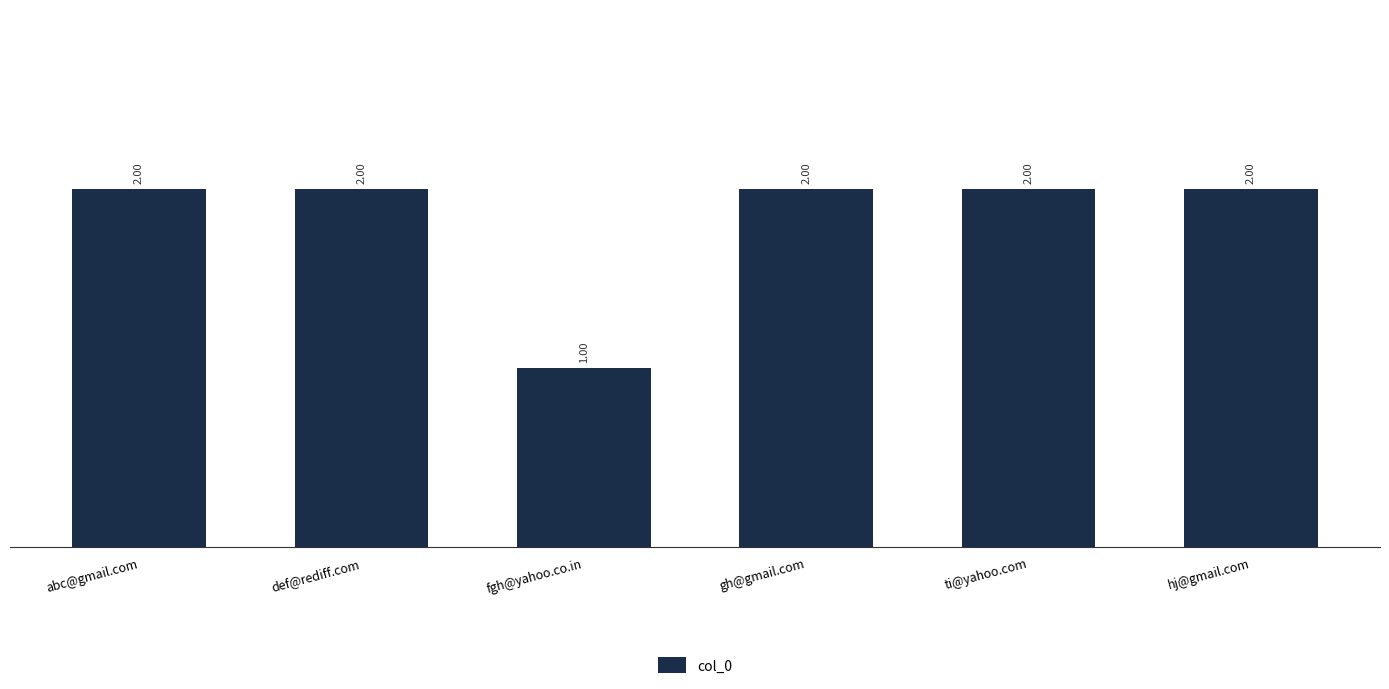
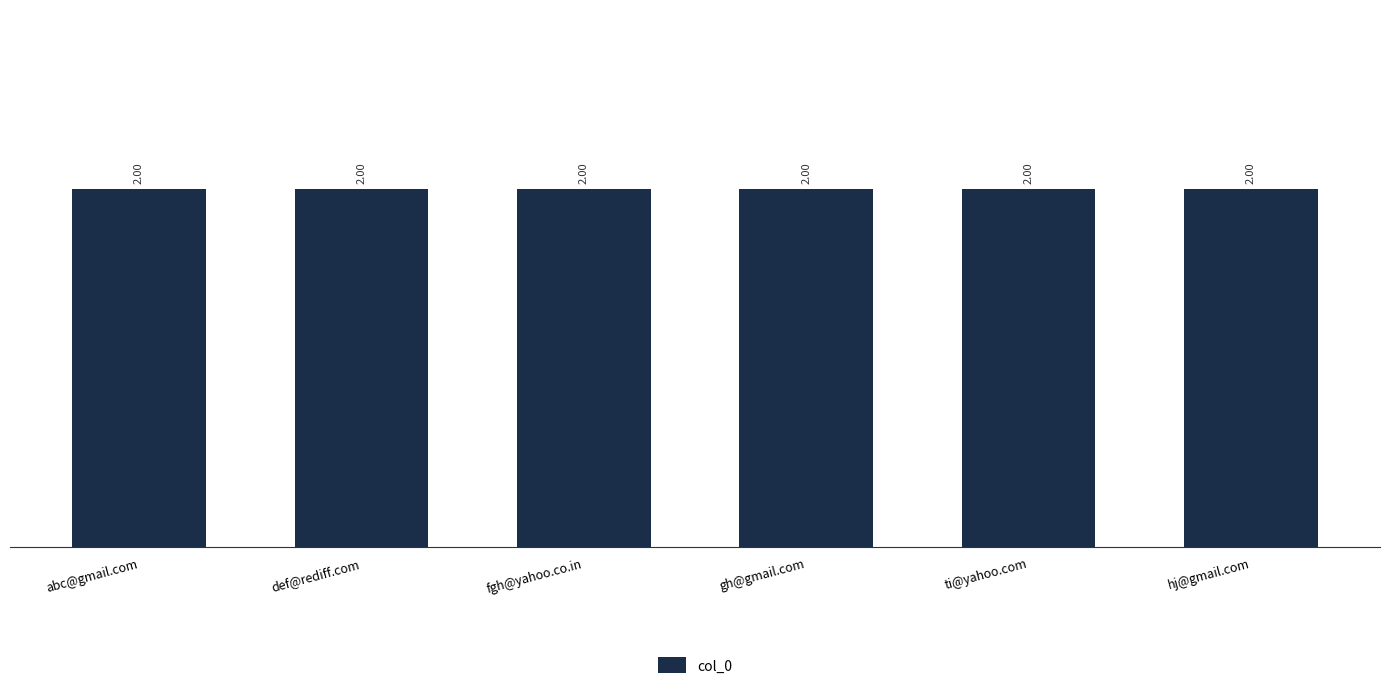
fgh@yahoo.co.in: 1.00 -> 2.00
